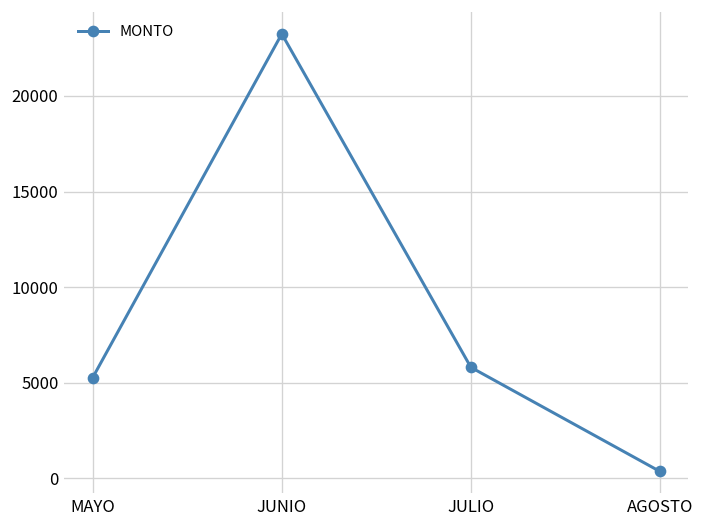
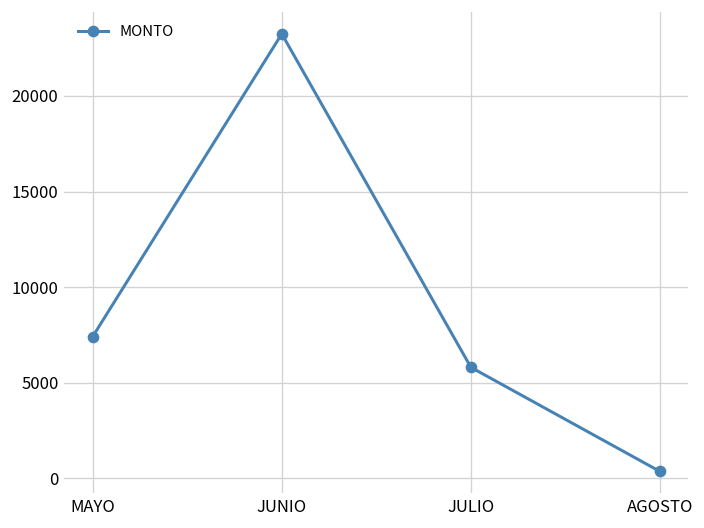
MAYO: 5300 -> 7400
